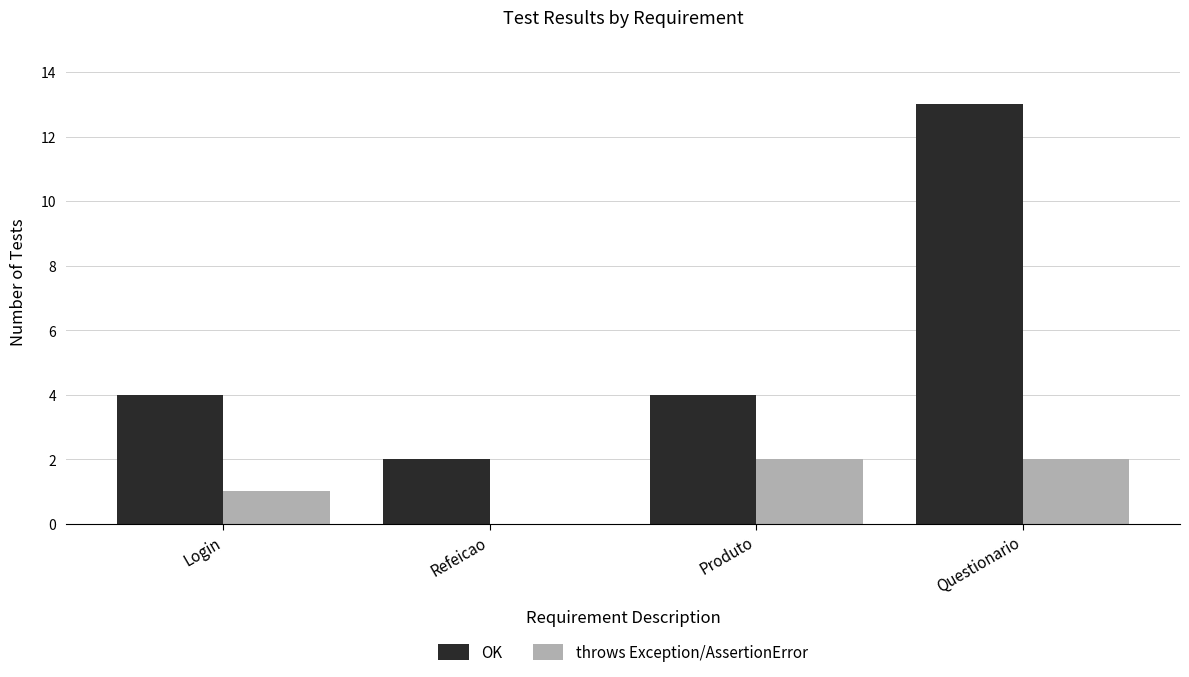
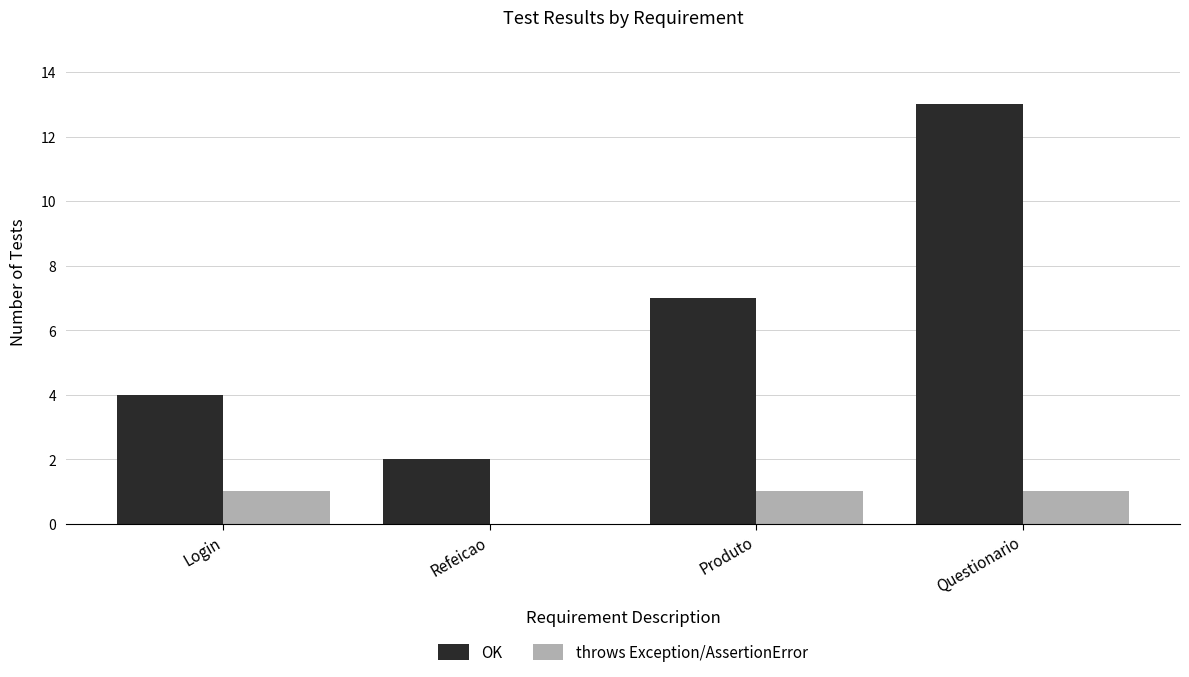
OK, Produto: 4 -> 7
throws Exception/AssertionError, Produto: 2 -> 1
throws Exception/AssertionError, Questionario: 2 -> 1
